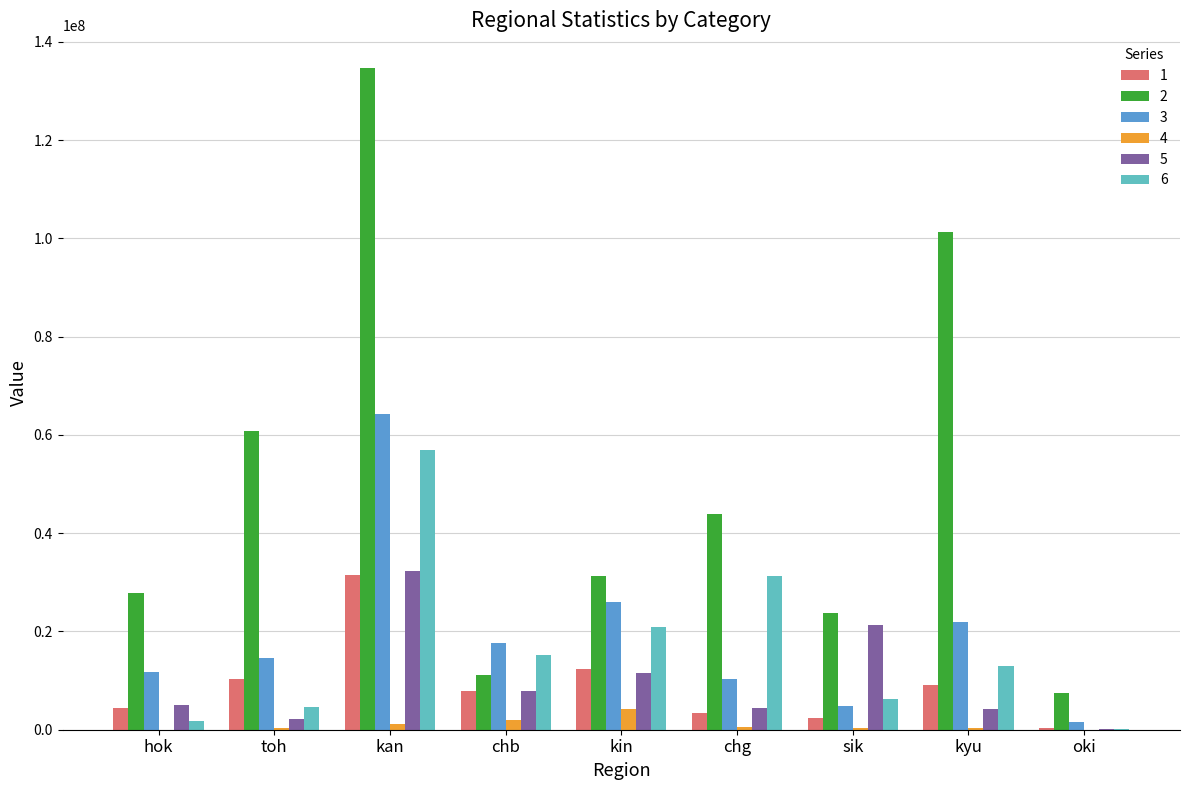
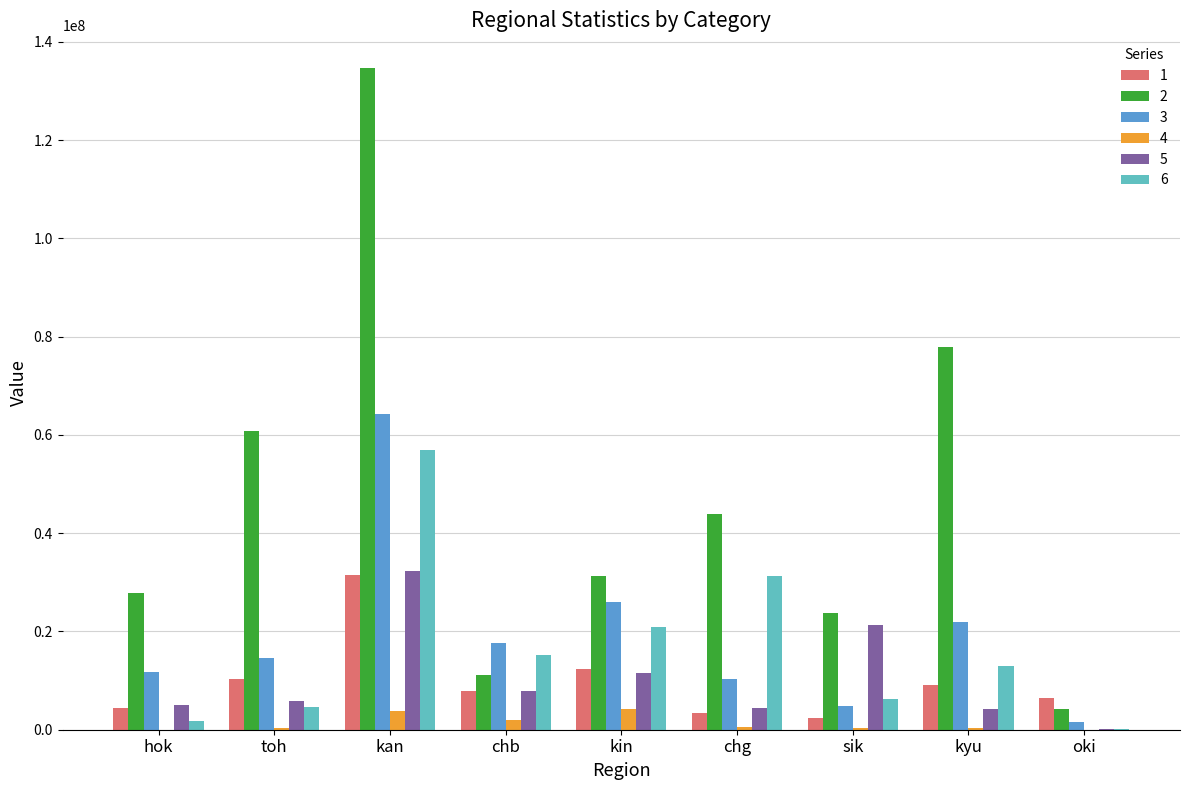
5, toh: 2000000 -> 6000000
4, kan: 1000000 -> 4000000
2, kyu: 101000000 -> 78000000
1, oki: 0 -> 6000000
2, oki: 8000000 -> 4000000
